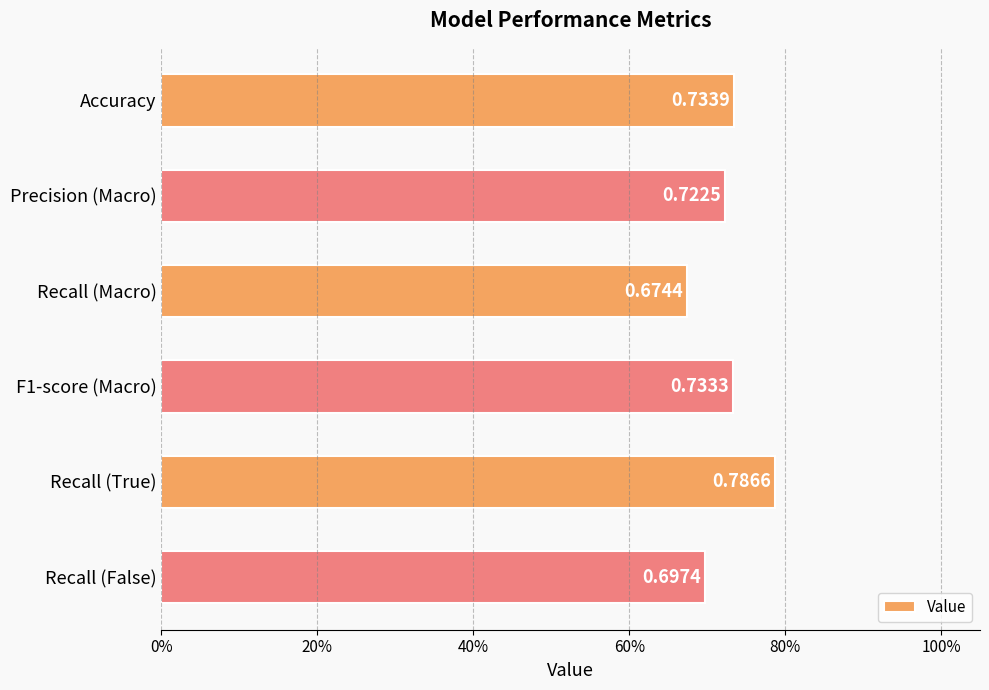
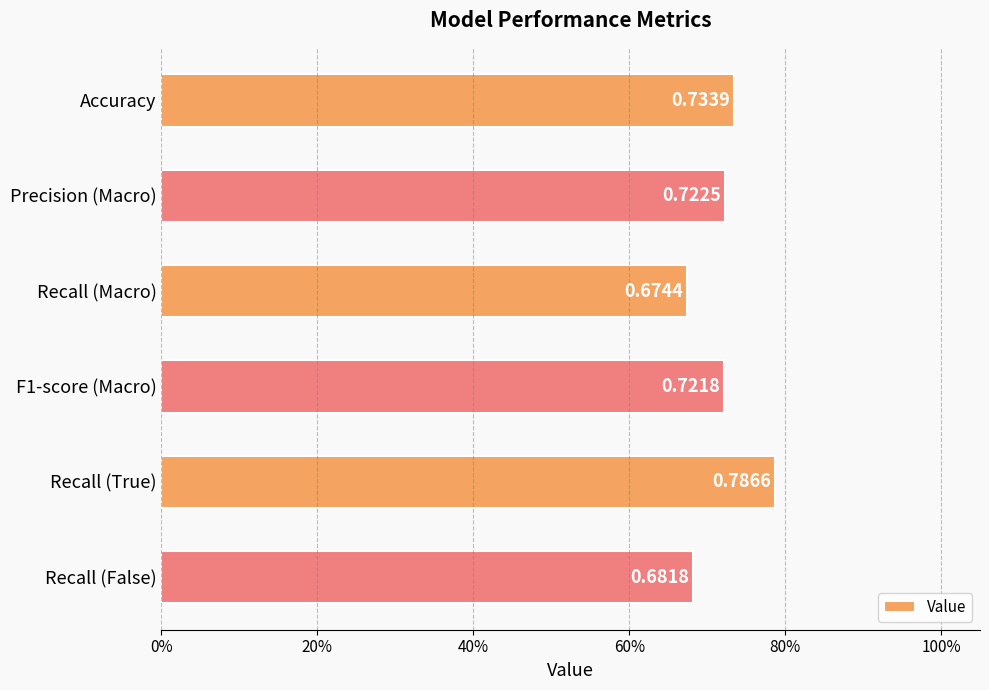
F1-score (Macro): 0.7333 -> 0.7218
Recall (False): 0.6974 -> 0.6818
